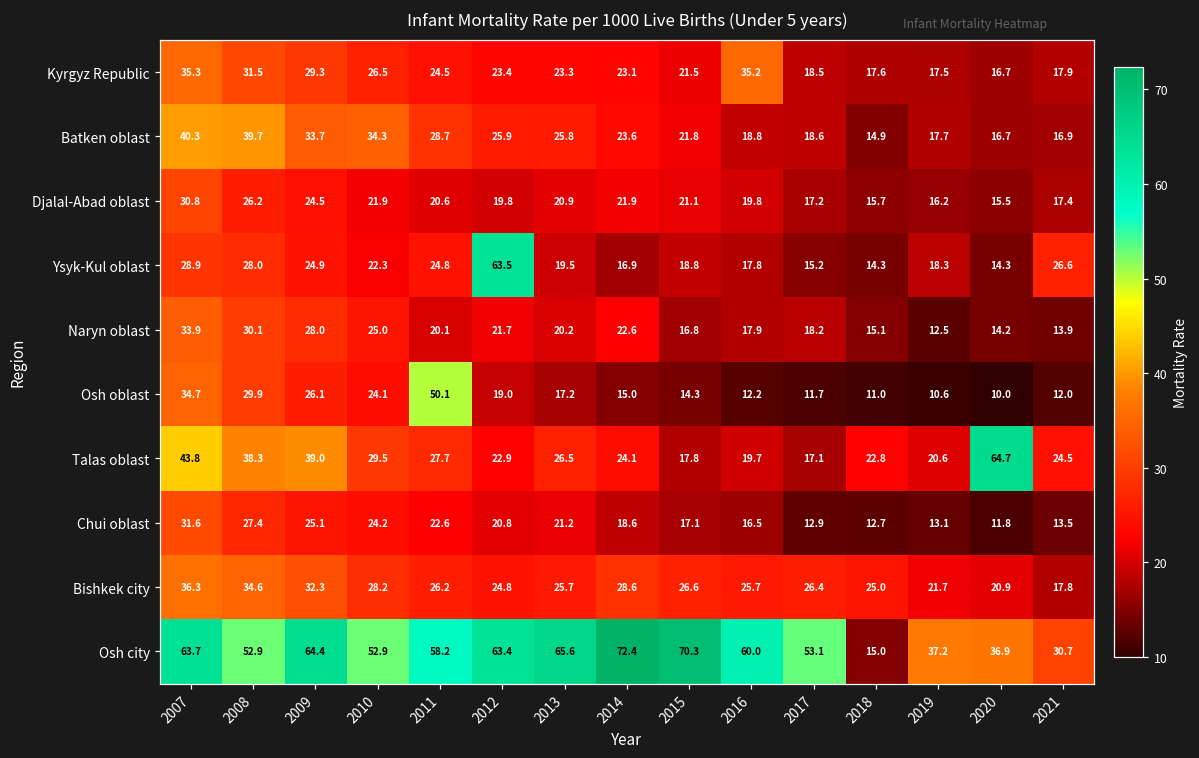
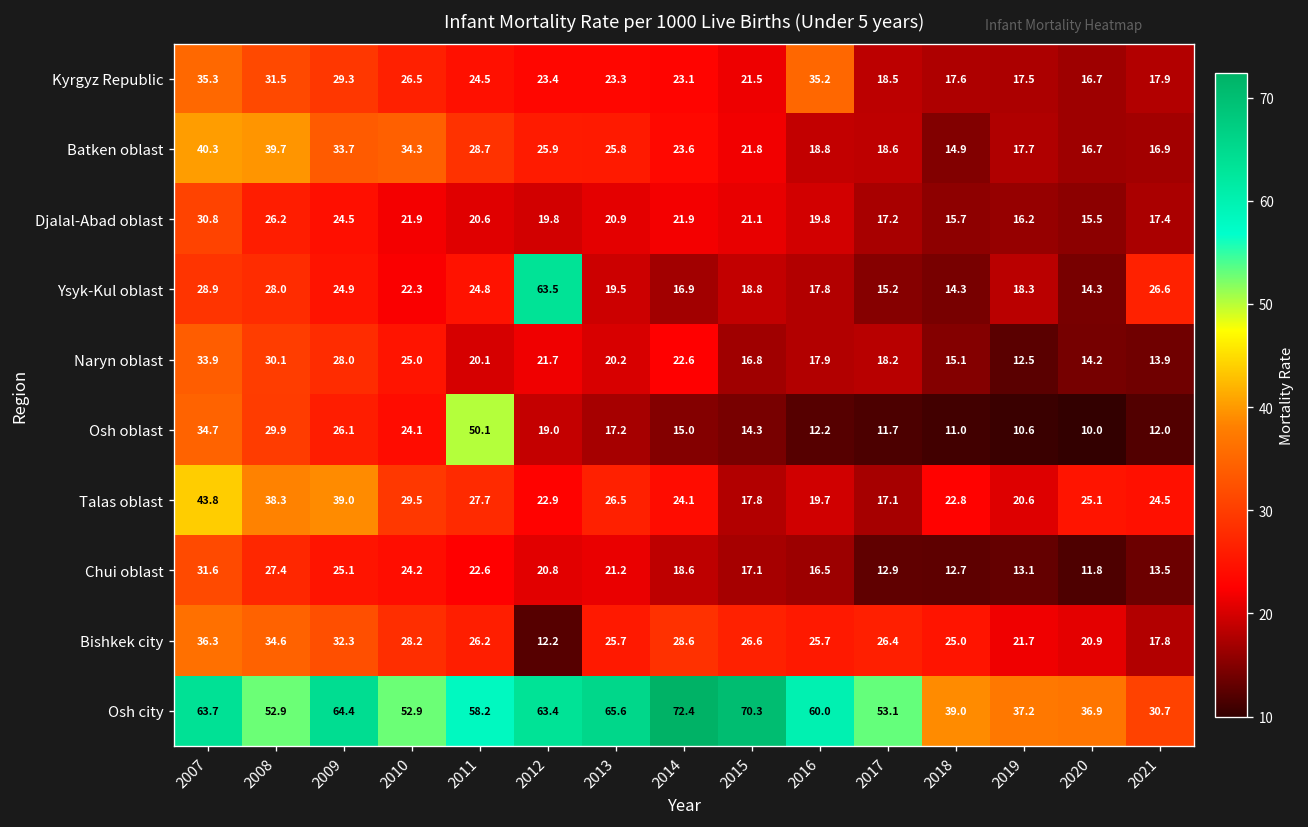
Talas oblast, 2020: 64.7 -> 25.1
Bishkek city, 2012: 24.8 -> 12.2
Osh city, 2018: 15.0 -> 39.0
